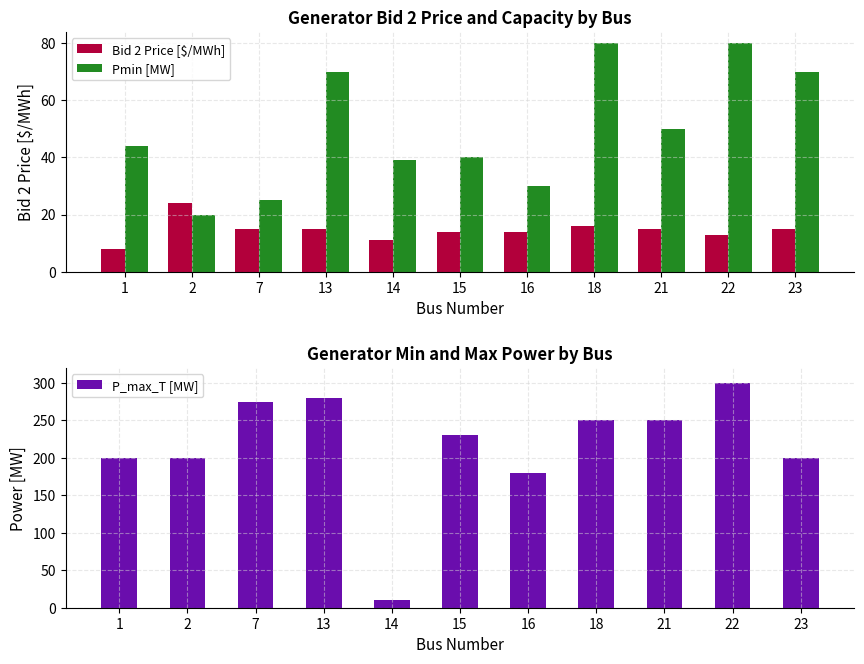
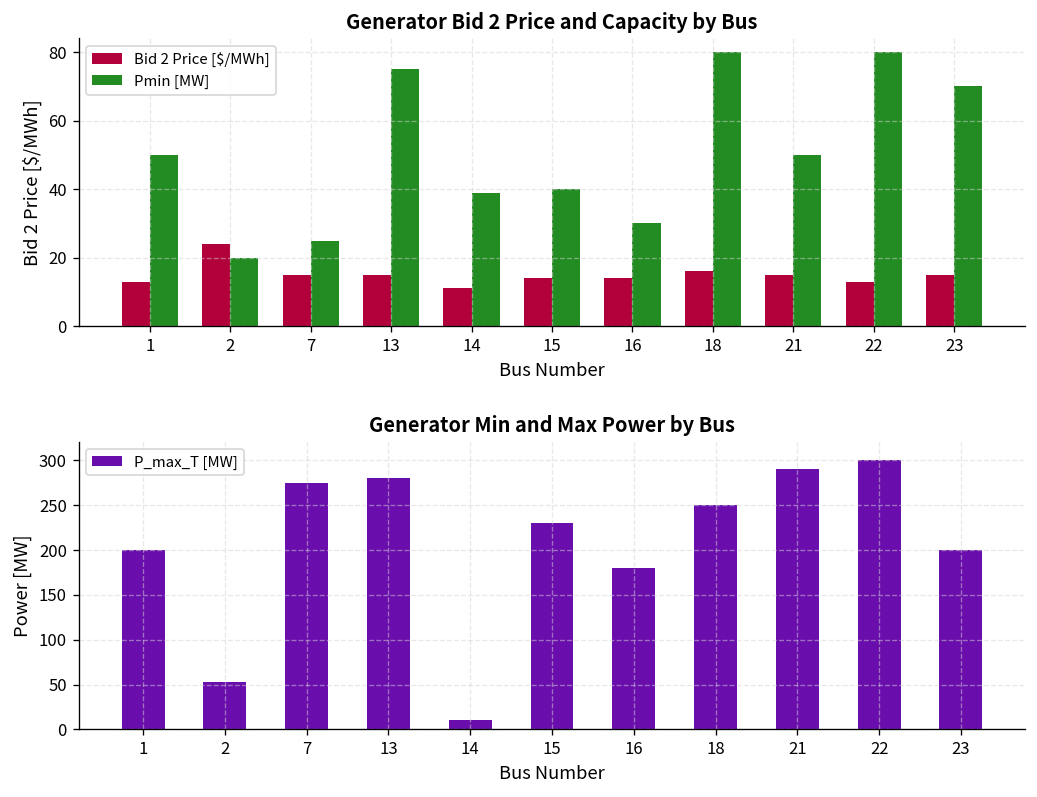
Generator Bid 2 Price and Capacity by Bus, Bid 2 Price [$/MWh], 1: 8 -> 13
Generator Bid 2 Price and Capacity by Bus, Pmin [MW], 1: 44 -> 50
Generator Bid 2 Price and Capacity by Bus, Pmin [MW], 13: 70 -> 75
Generator Min and Max Power by Bus, 2: 200 -> 50
Generator Min and Max Power by Bus, 21: 250 -> 290
